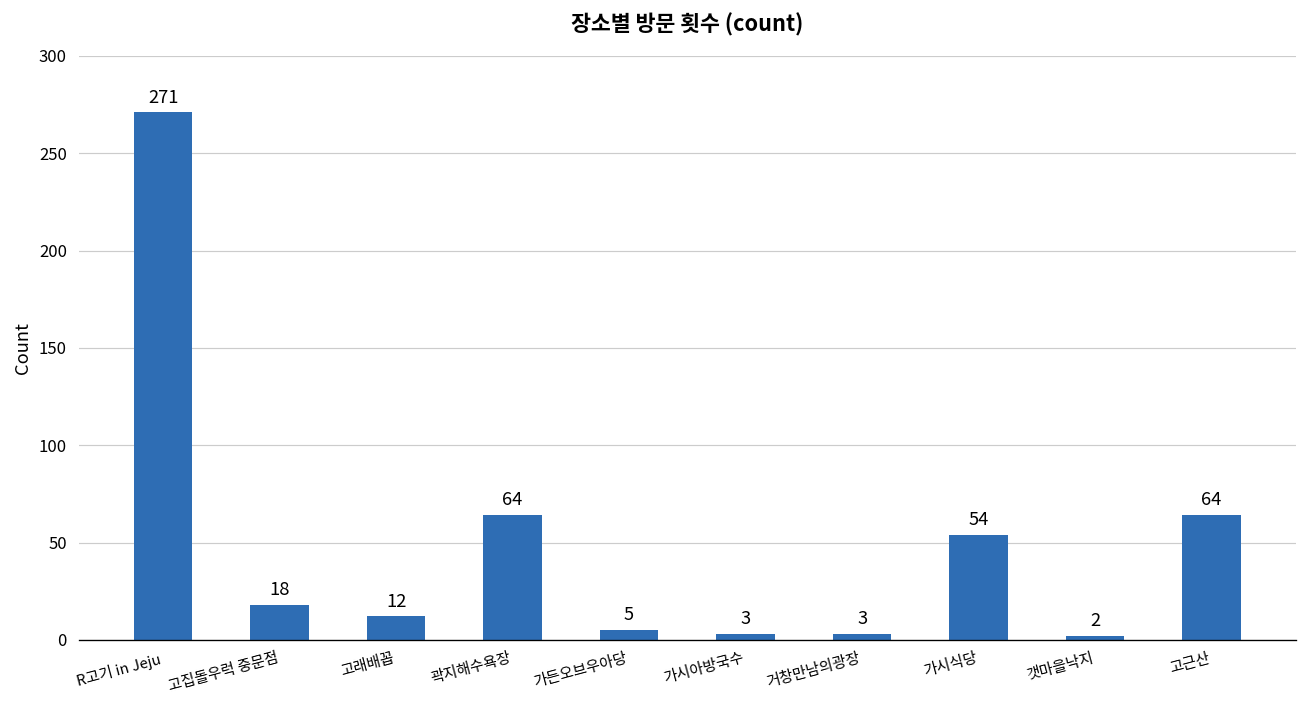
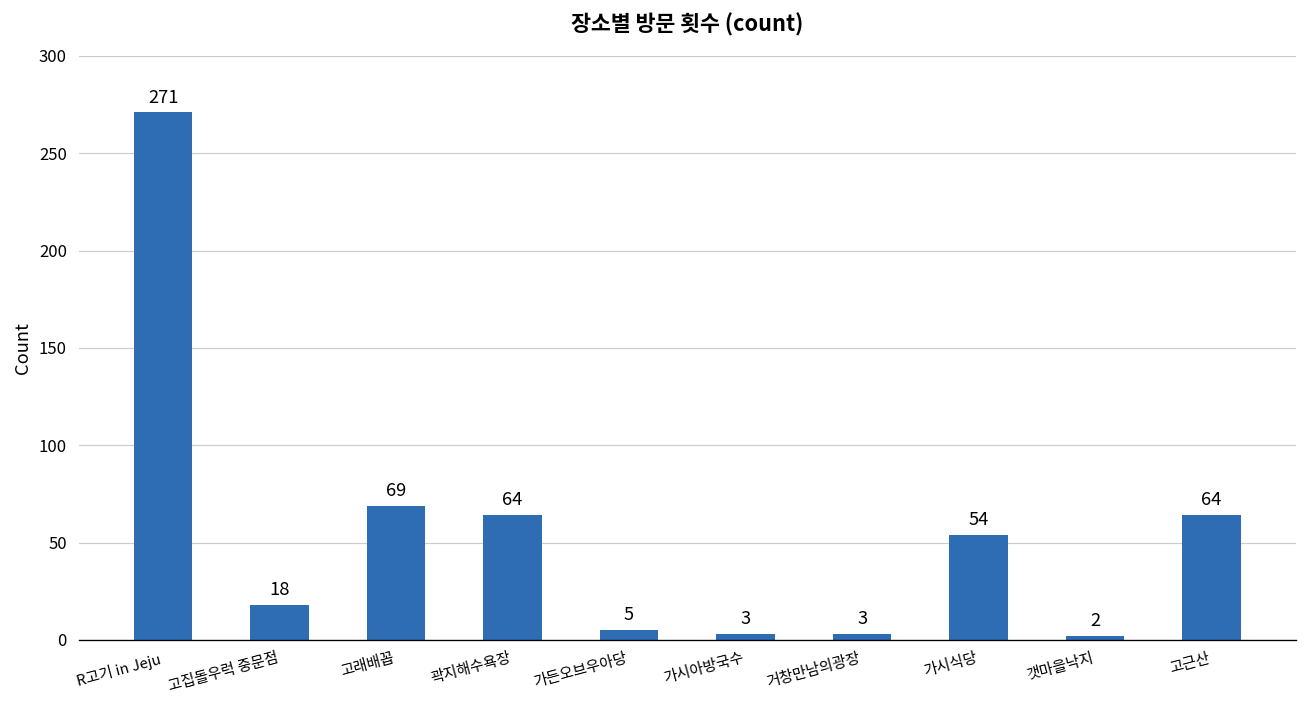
고래배꼽: 12 -> 69
